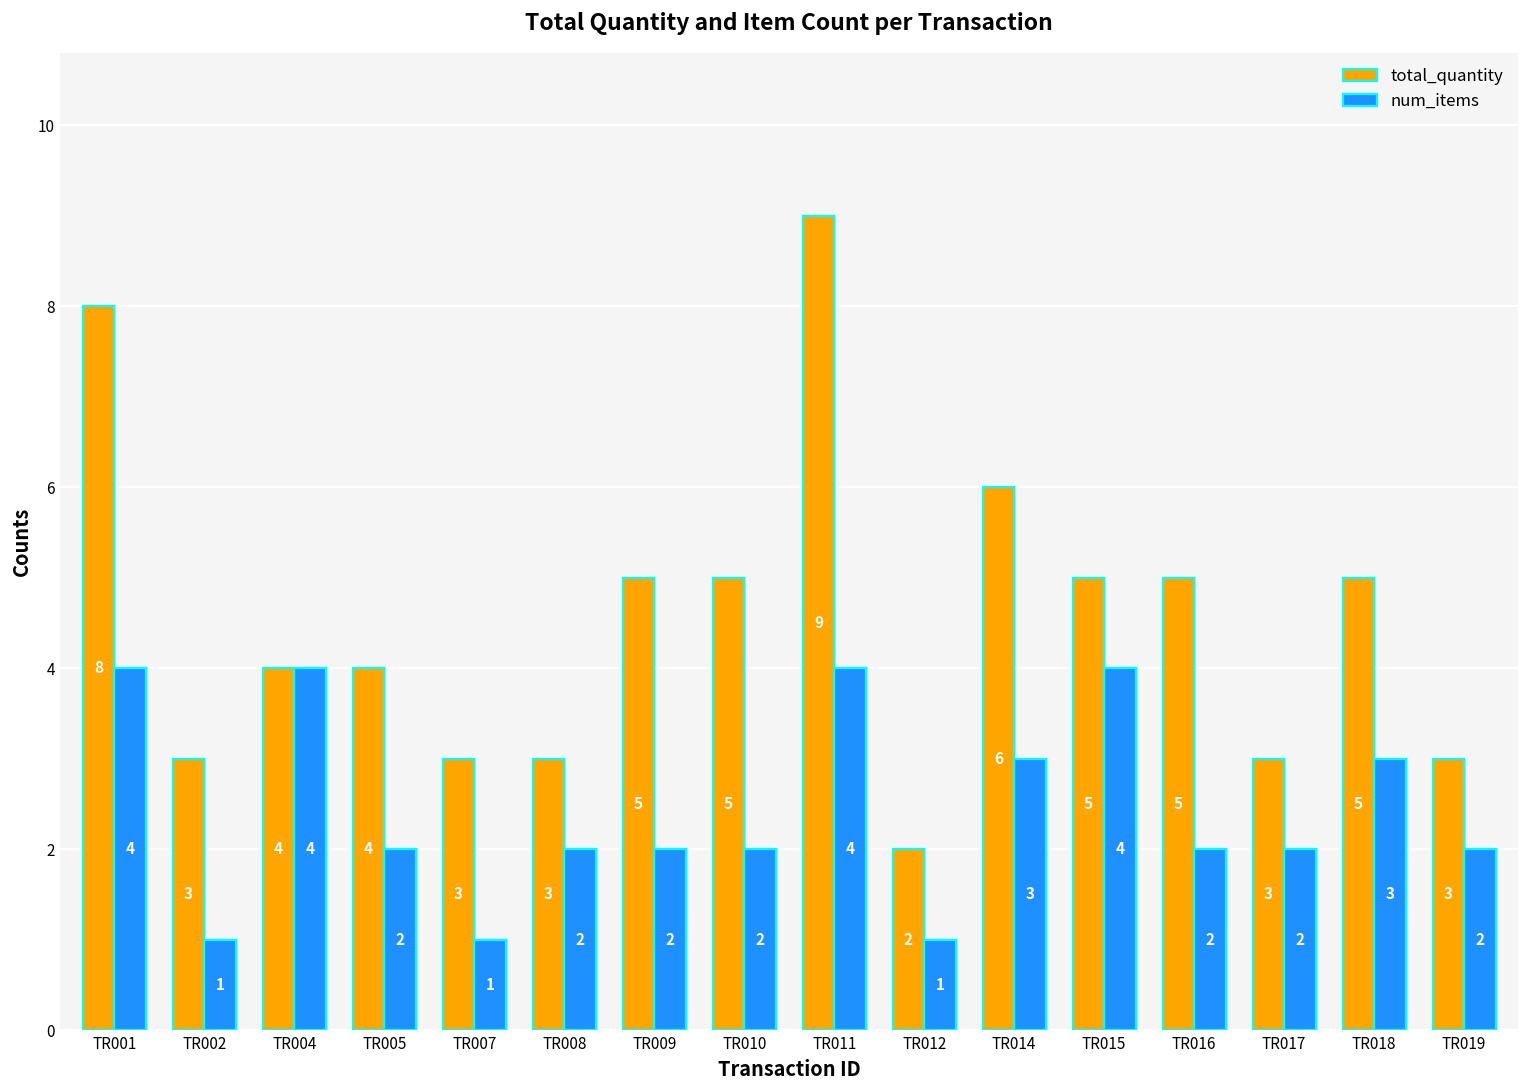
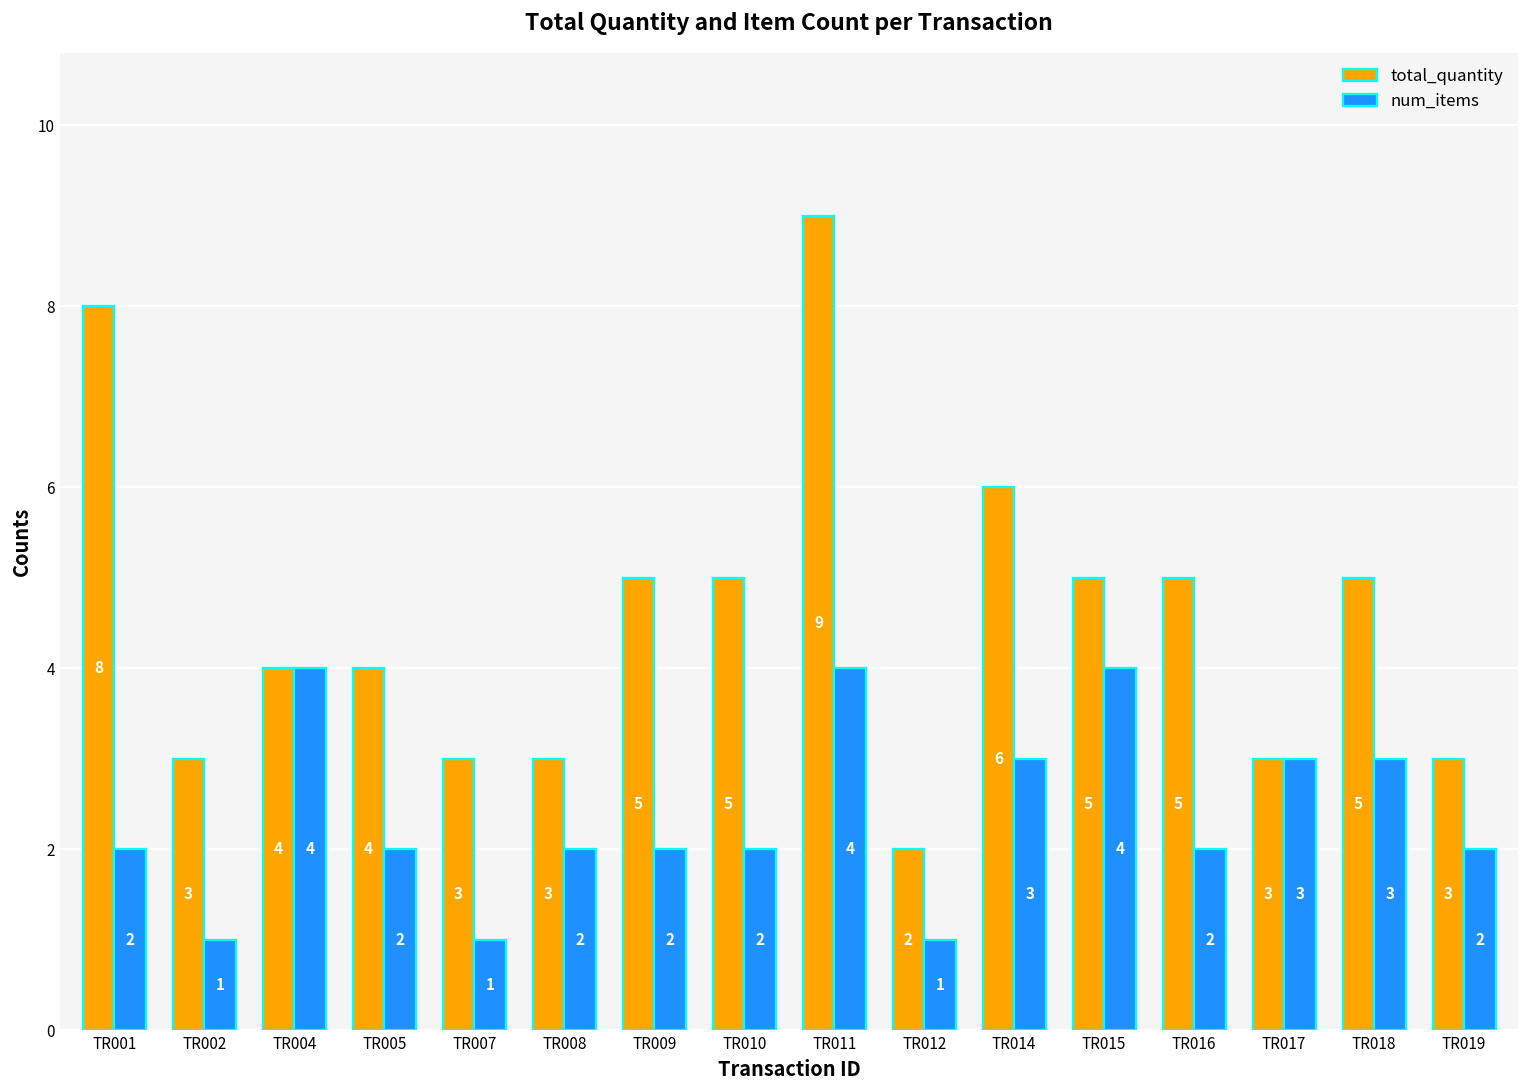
num_items, TR001: 4 -> 2
num_items, TR017: 2 -> 3
